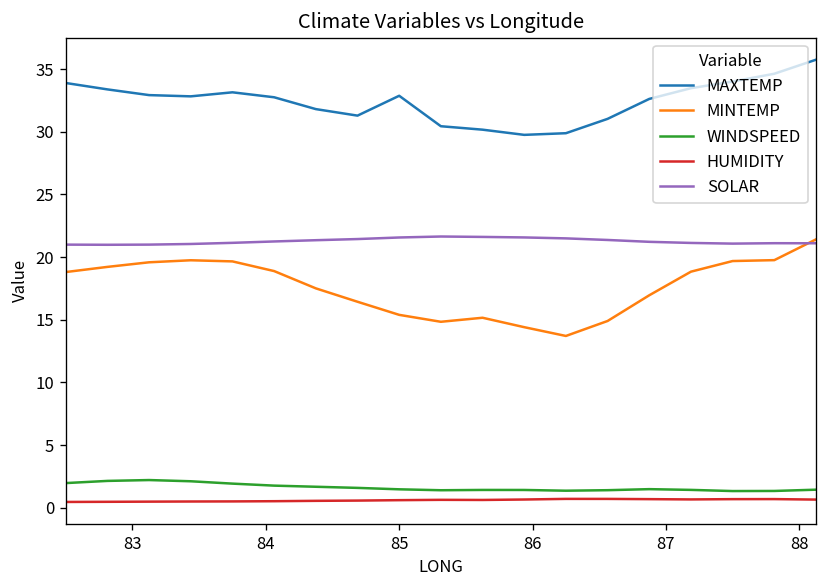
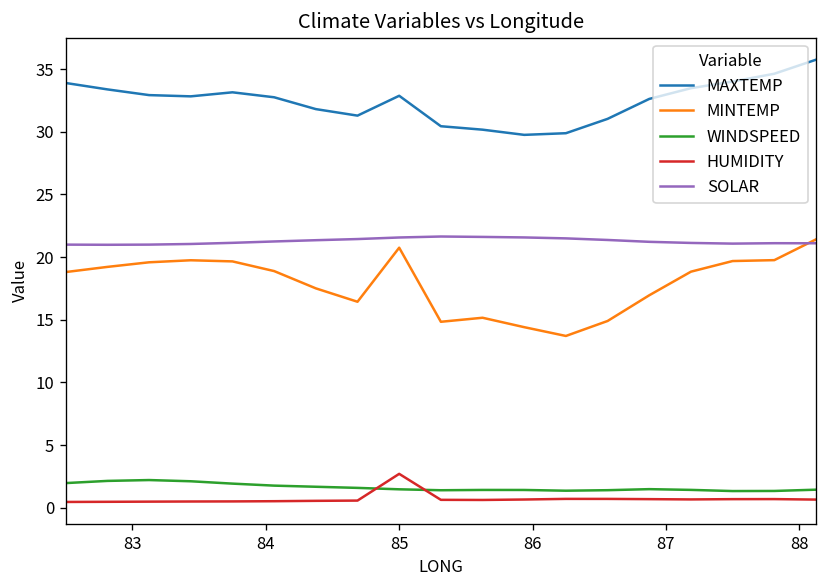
MINTEMP, 85: 15.4 -> 20.8
HUMIDITY, 85: 0.6 -> 2.7
